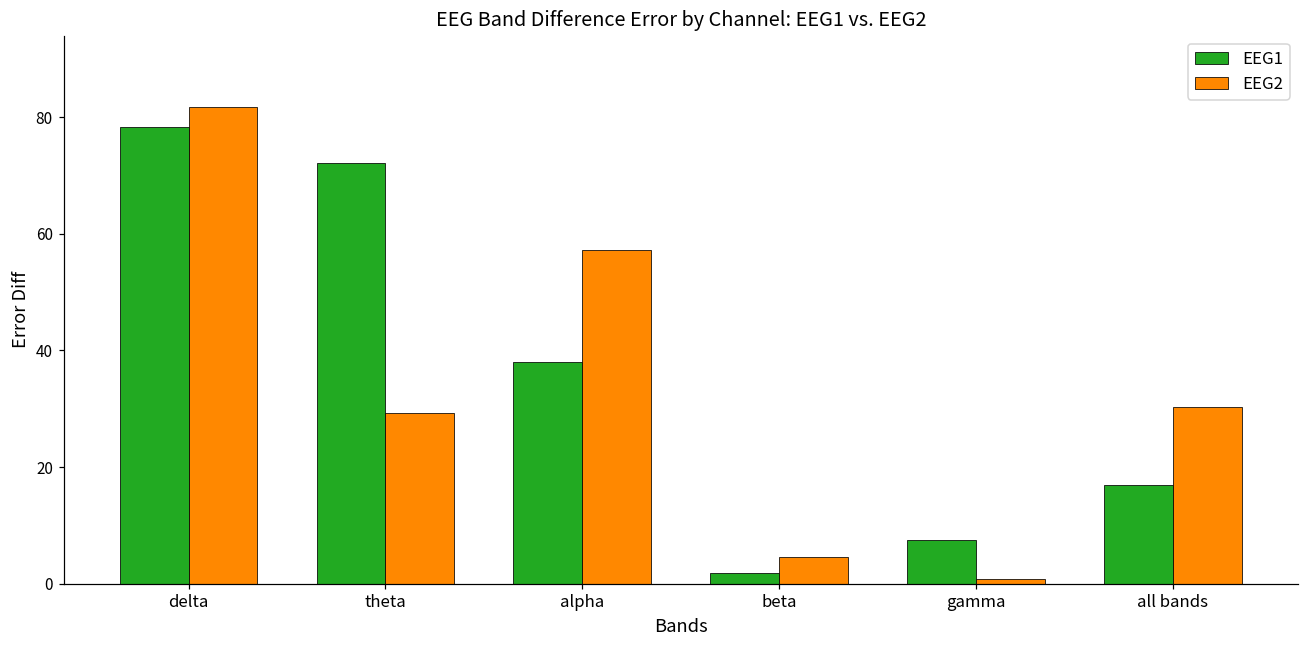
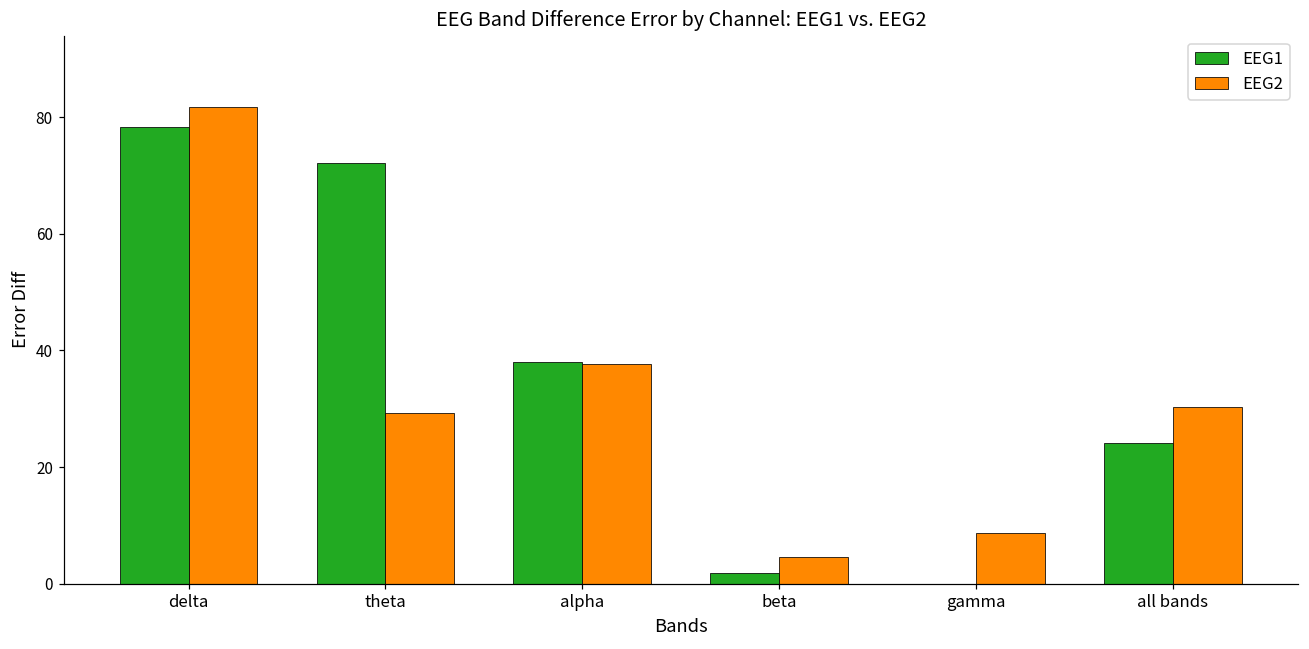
EEG2, alpha: 57 -> 38
EEG1, gamma: 7 -> 0
EEG2, gamma: 1 -> 9
EEG1, all bands: 17 -> 24
